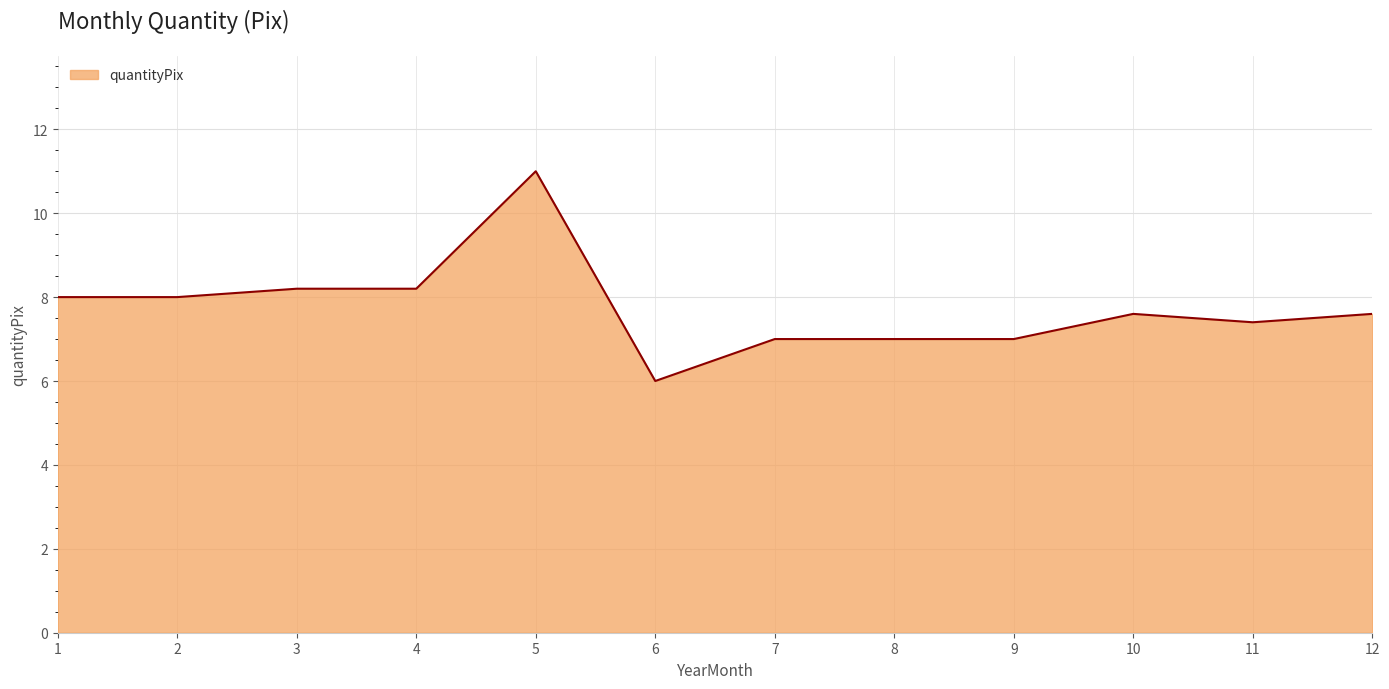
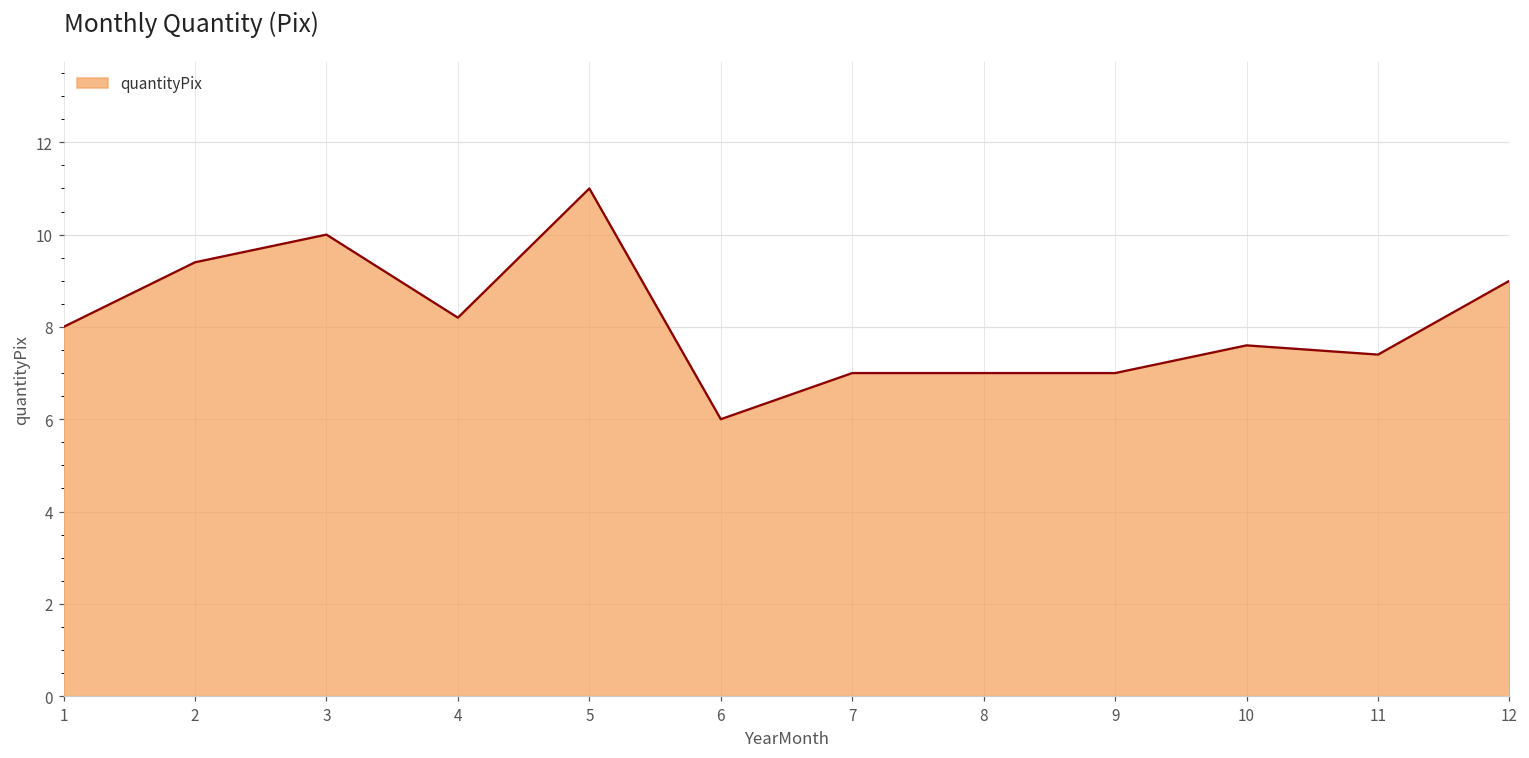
2: 8.0 -> 9.4
3: 8.2 -> 10.0
12: 7.6 -> 9.0
